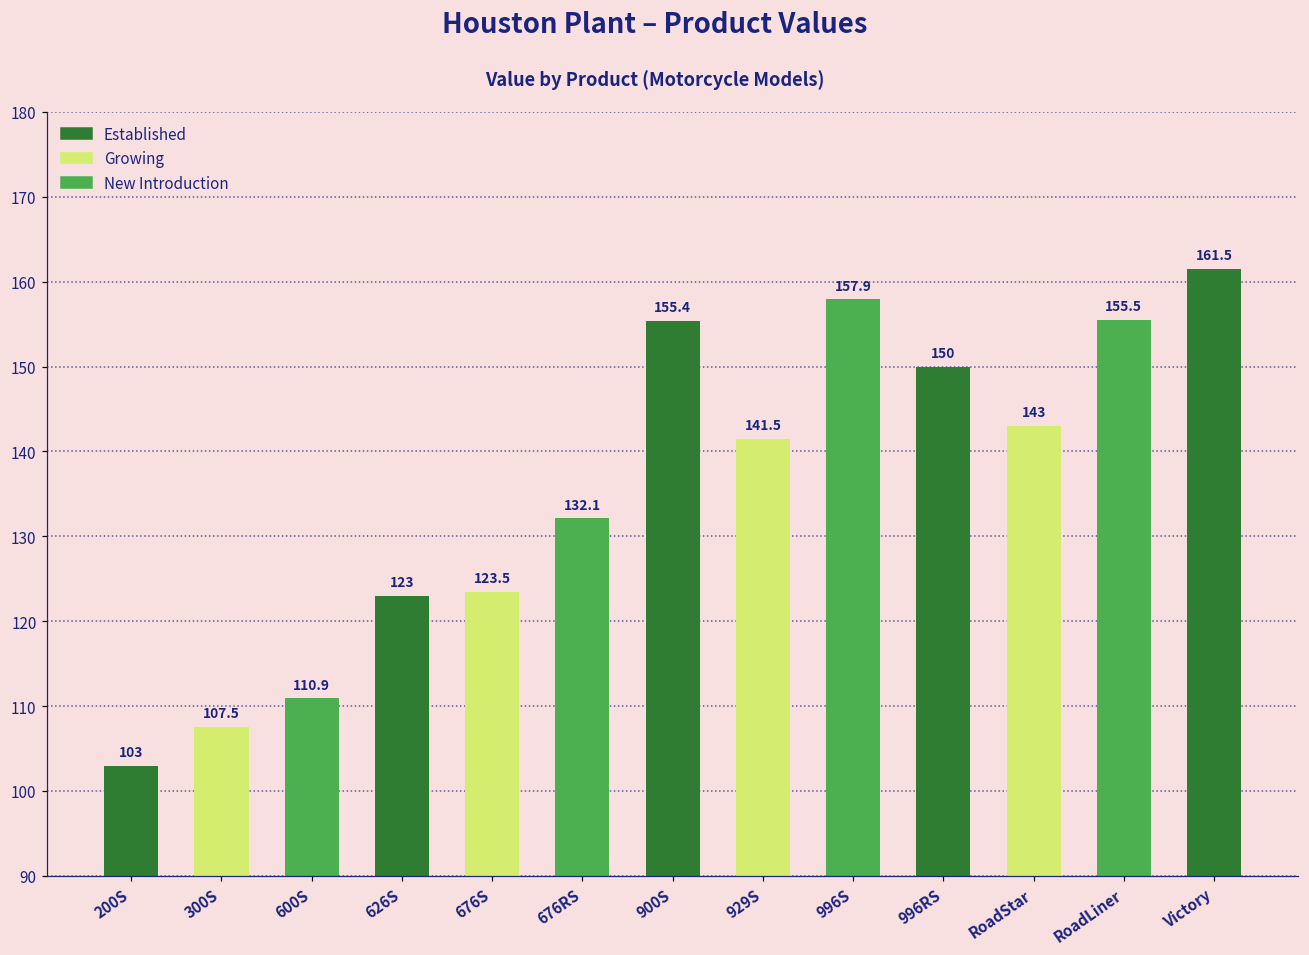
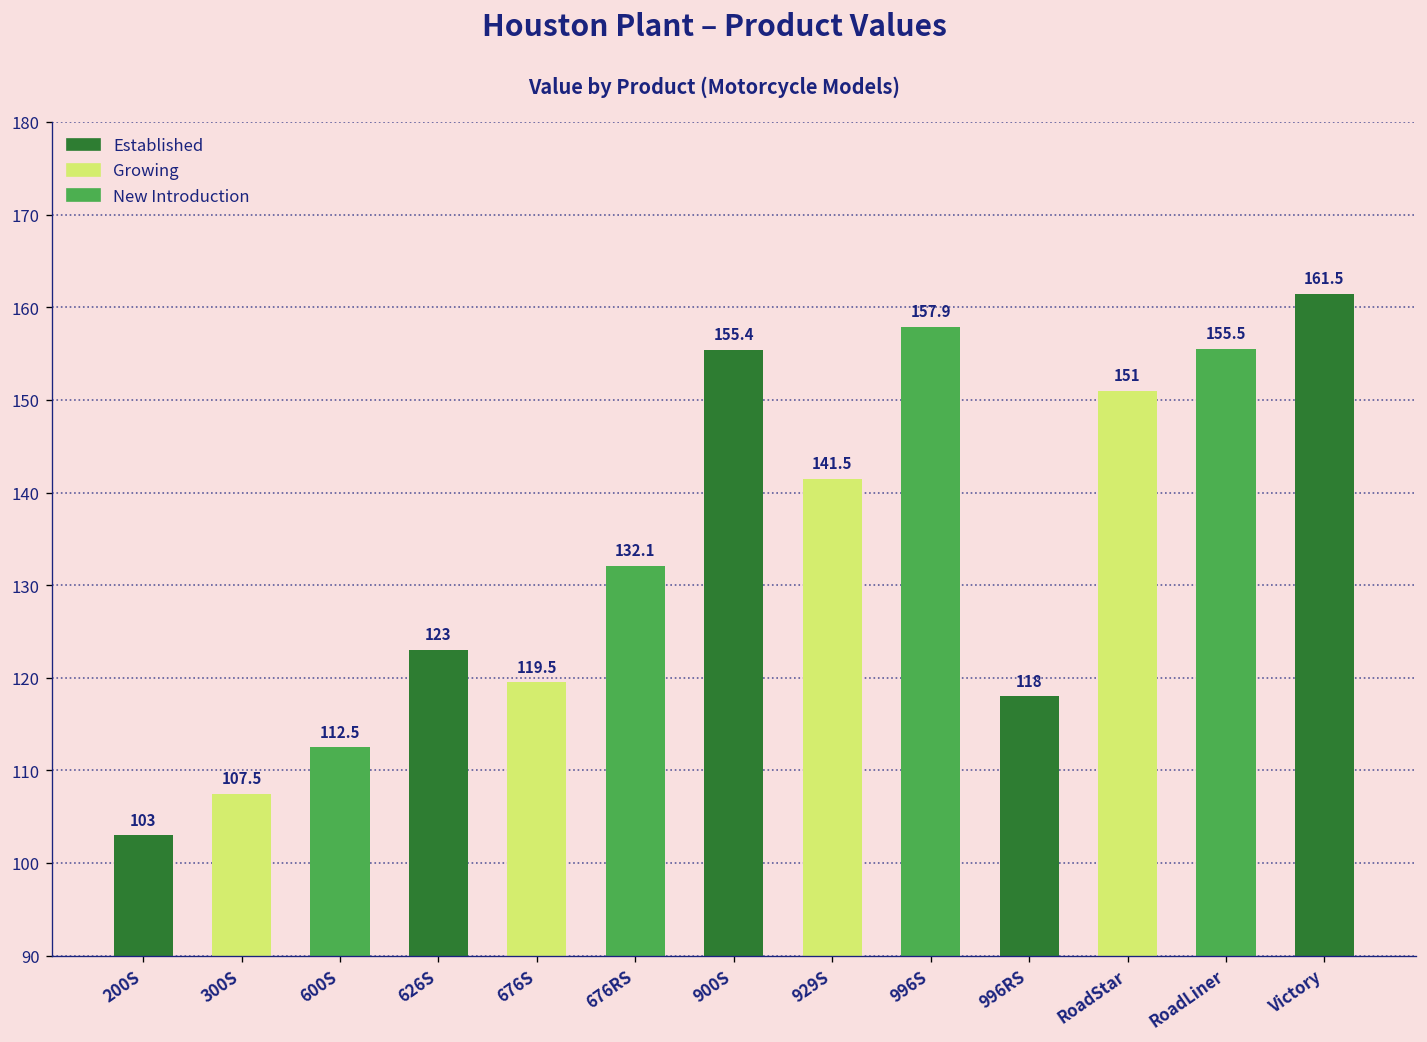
600S: 110.9 -> 112.5
676S: 123.5 -> 119.5
996RS: 150 -> 118
RoadStar: 143 -> 151
